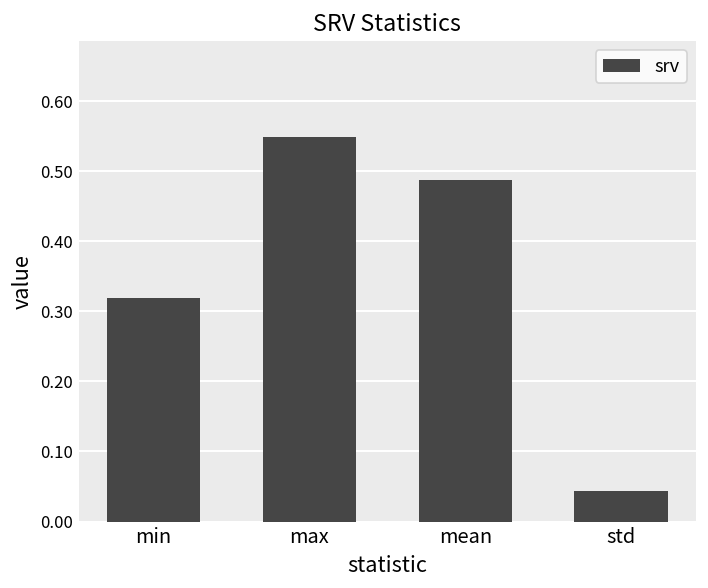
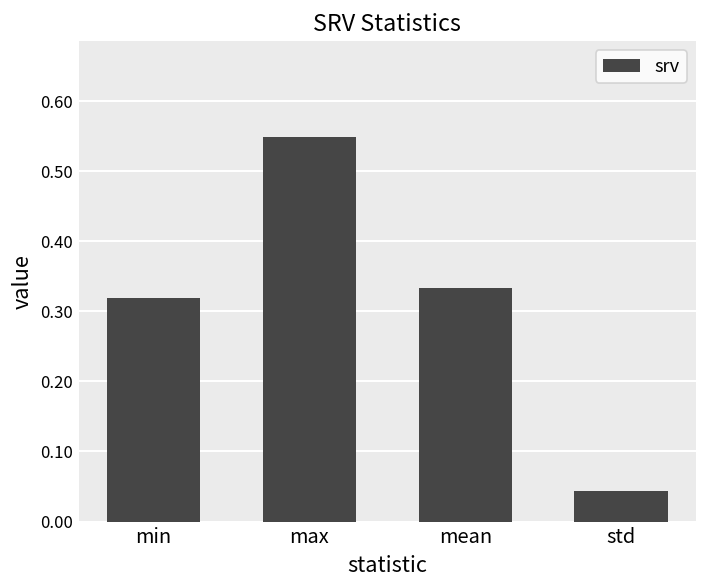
mean: 0.49 -> 0.33
